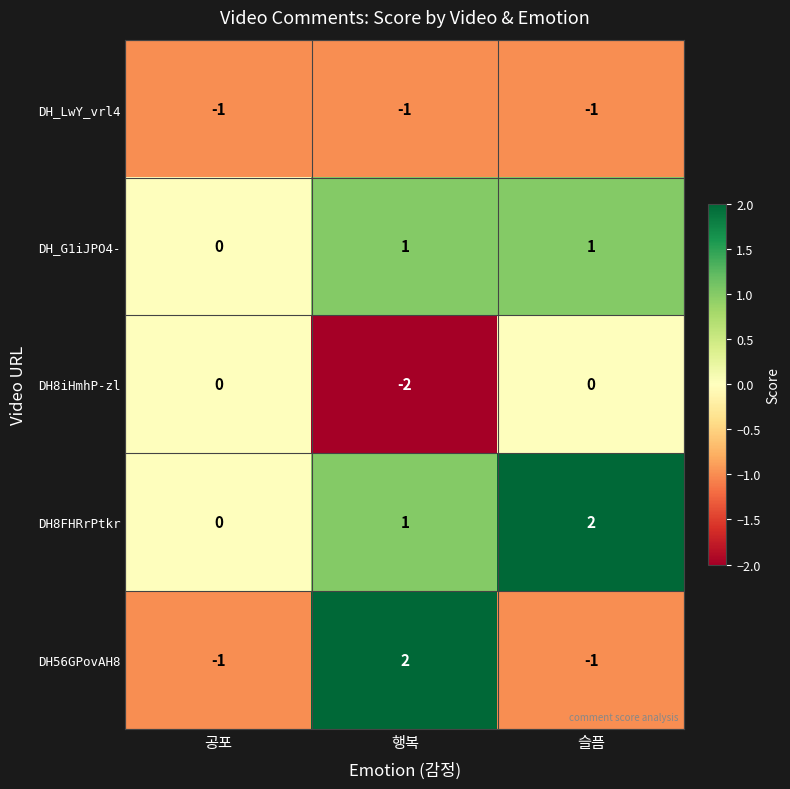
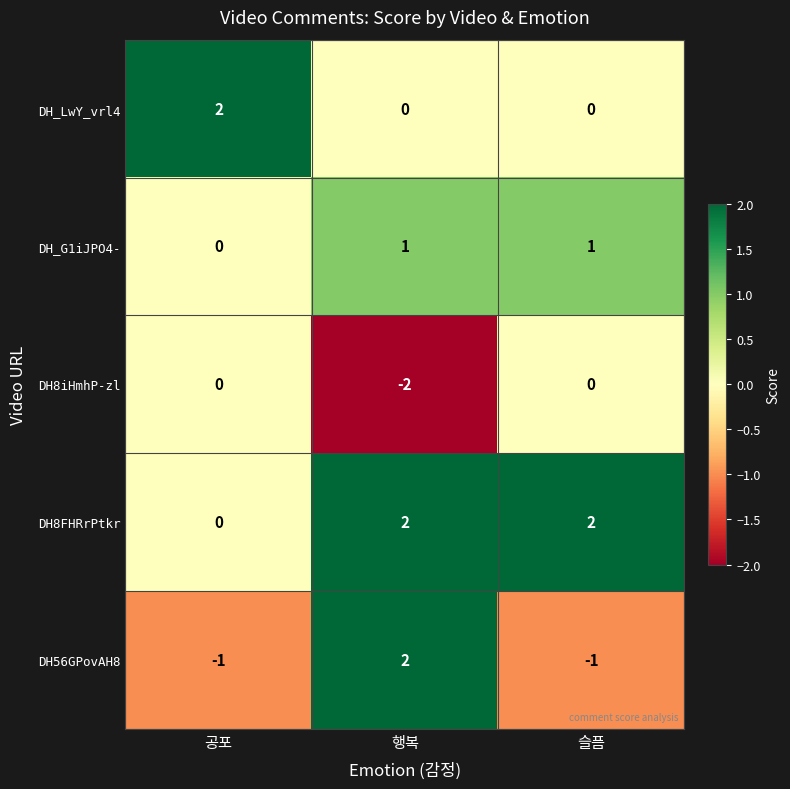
DH_LwY_vrl4, 공포: -1 -> 2
DH_LwY_vrl4, 행복: -1 -> 0
DH_LwY_vrl4, 슬픔: -1 -> 0
DH8FHRrPtkr, 행복: 1 -> 2
